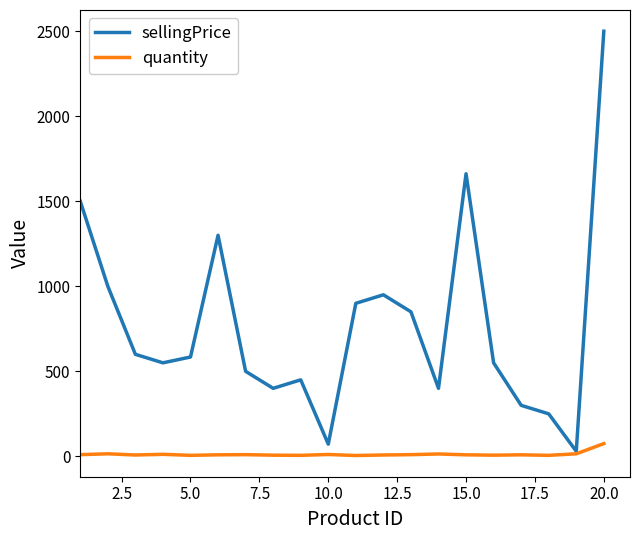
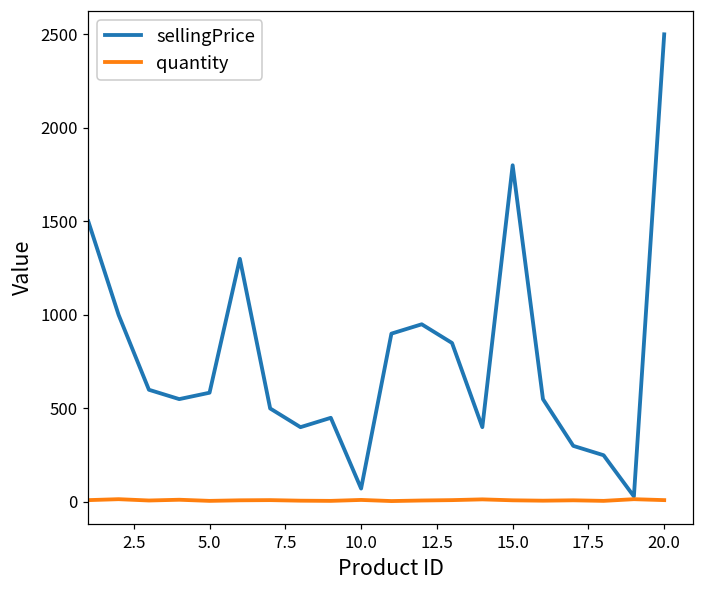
sellingPrice, 15.0: 1660 -> 1800
quantity, 20.0: 80 -> 10
